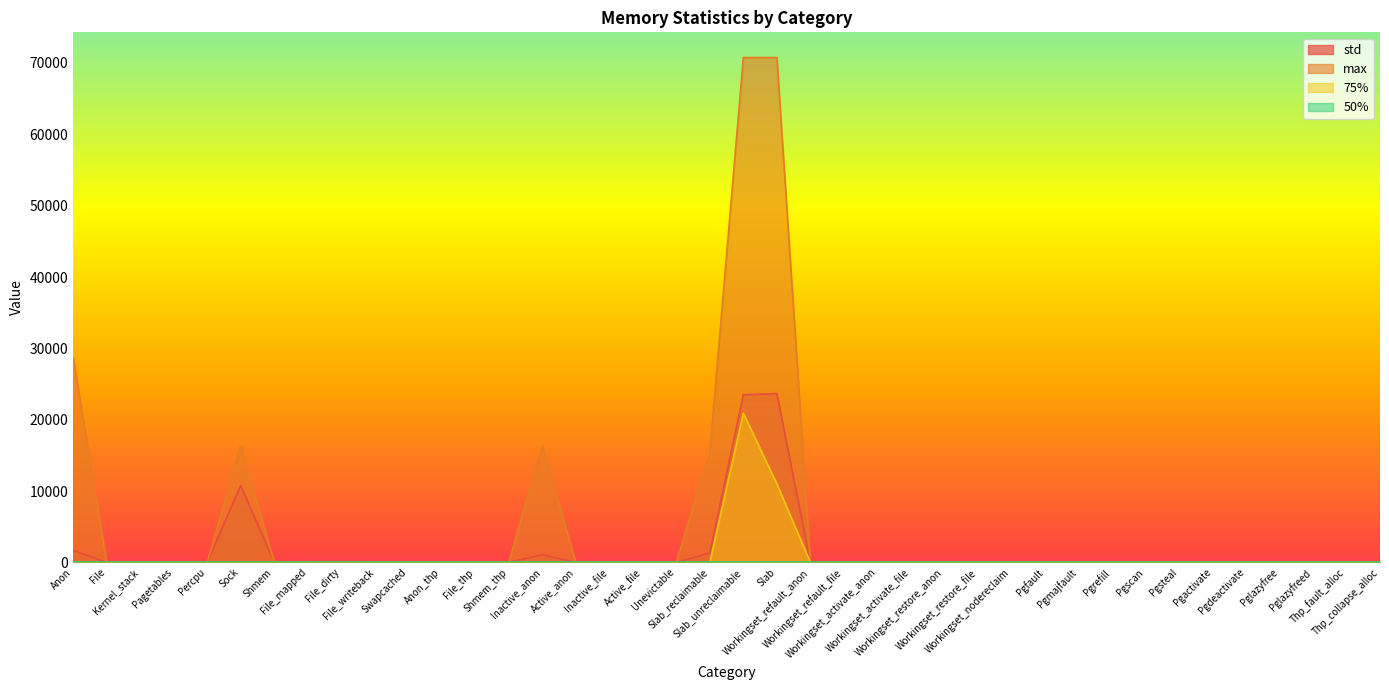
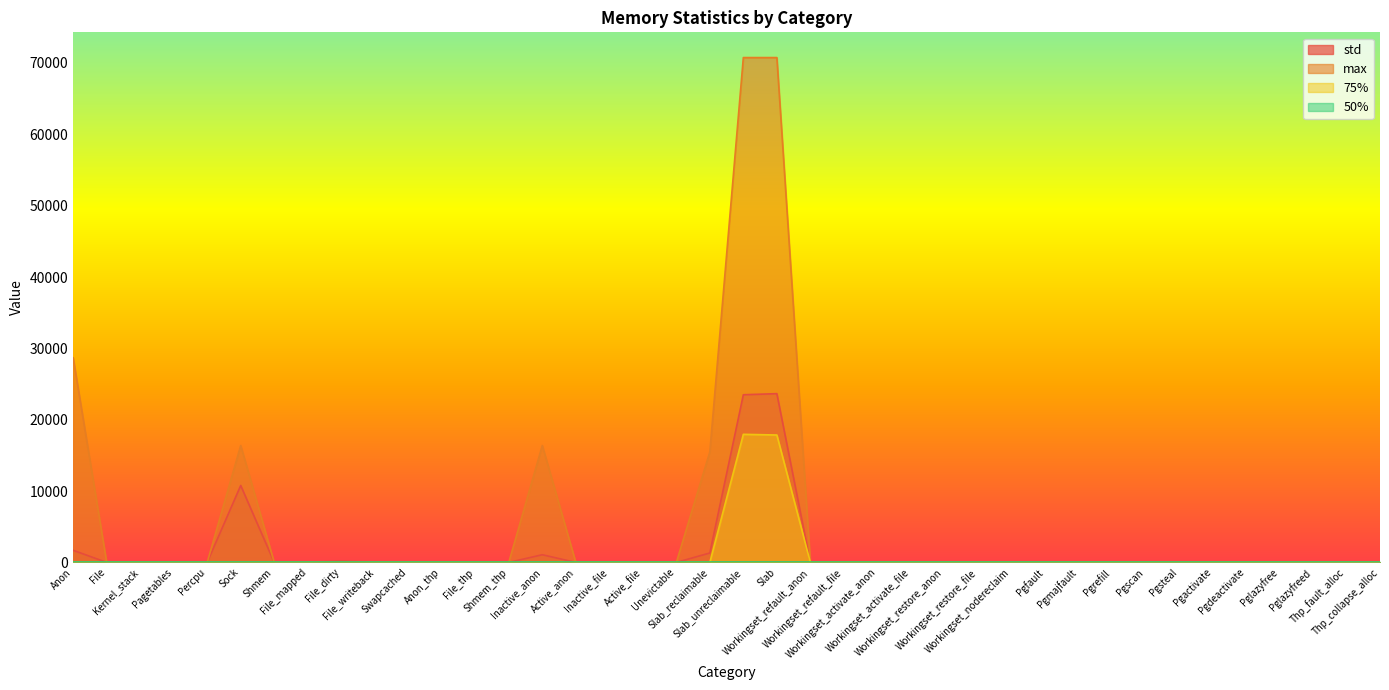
75%, Slab_unreclaimable: 21000 -> 18000
75%, Slab: 11000 -> 18000
